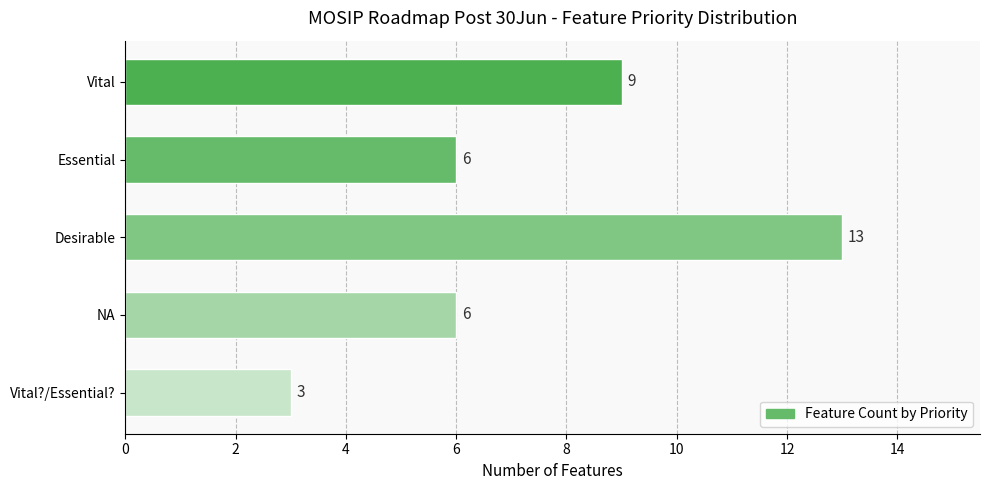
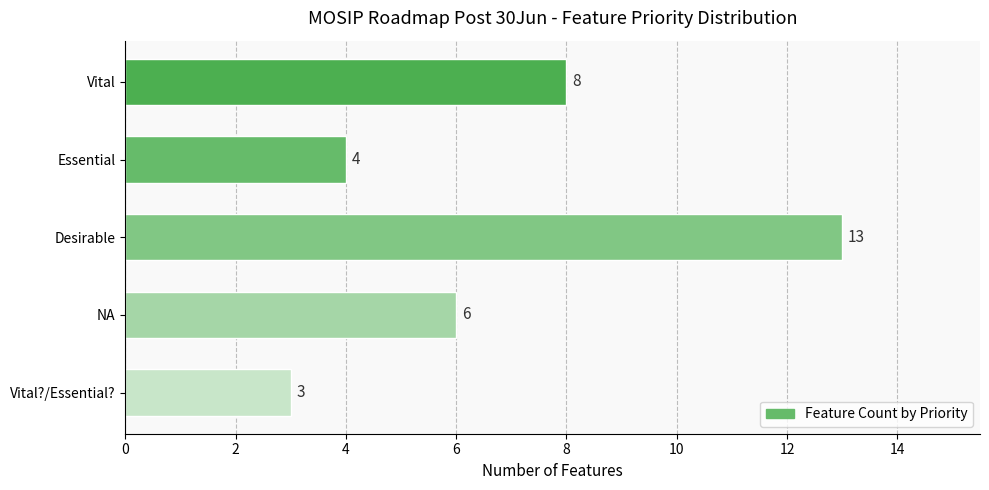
Vital: 9 -> 8
Essential: 6 -> 4
